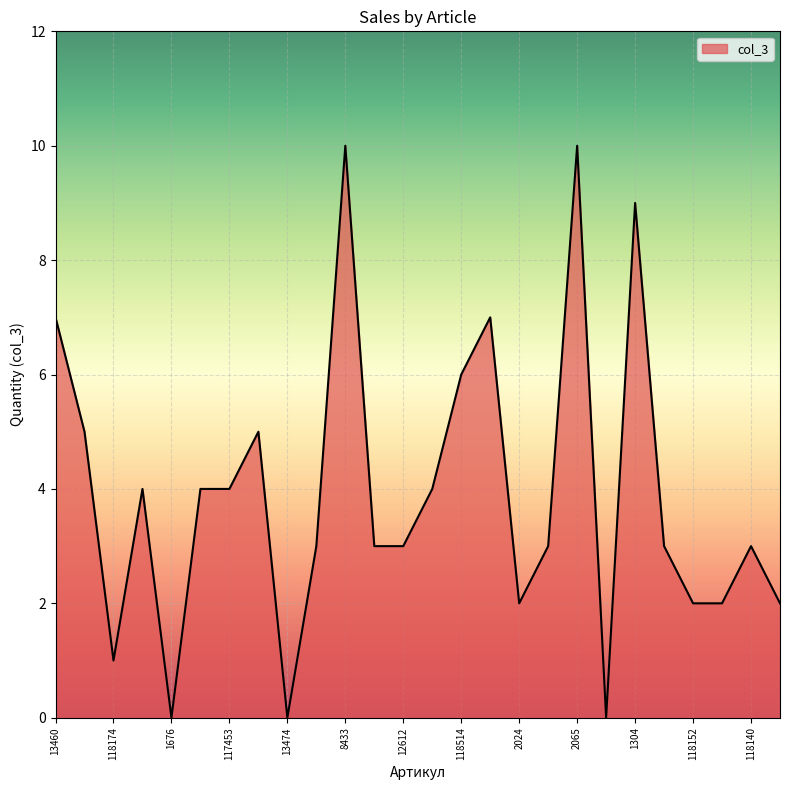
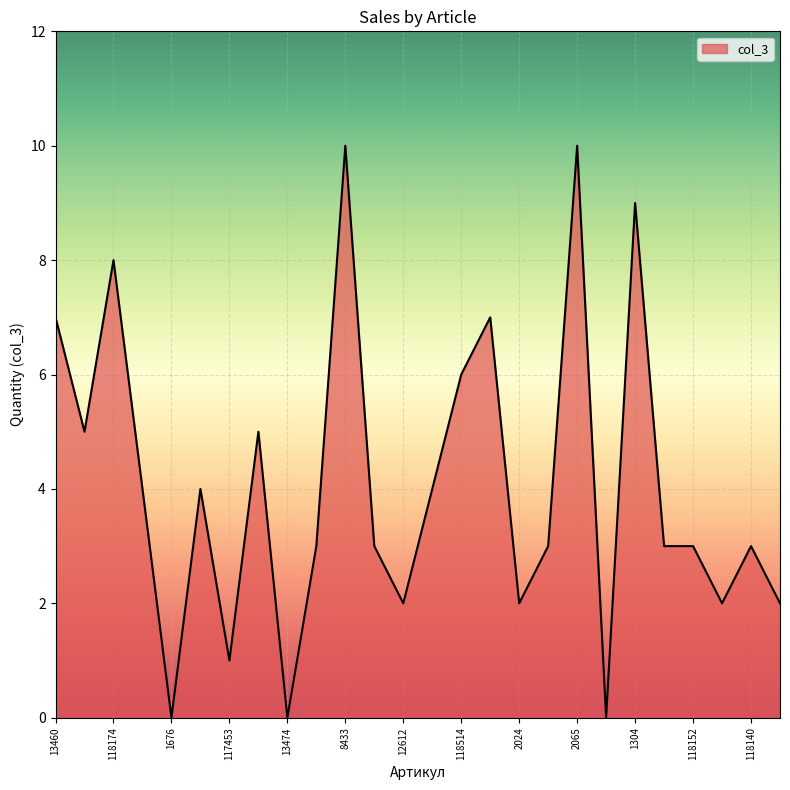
118174: 1 -> 8
117453: 4 -> 1
12612: 3 -> 2
118152: 2 -> 3
